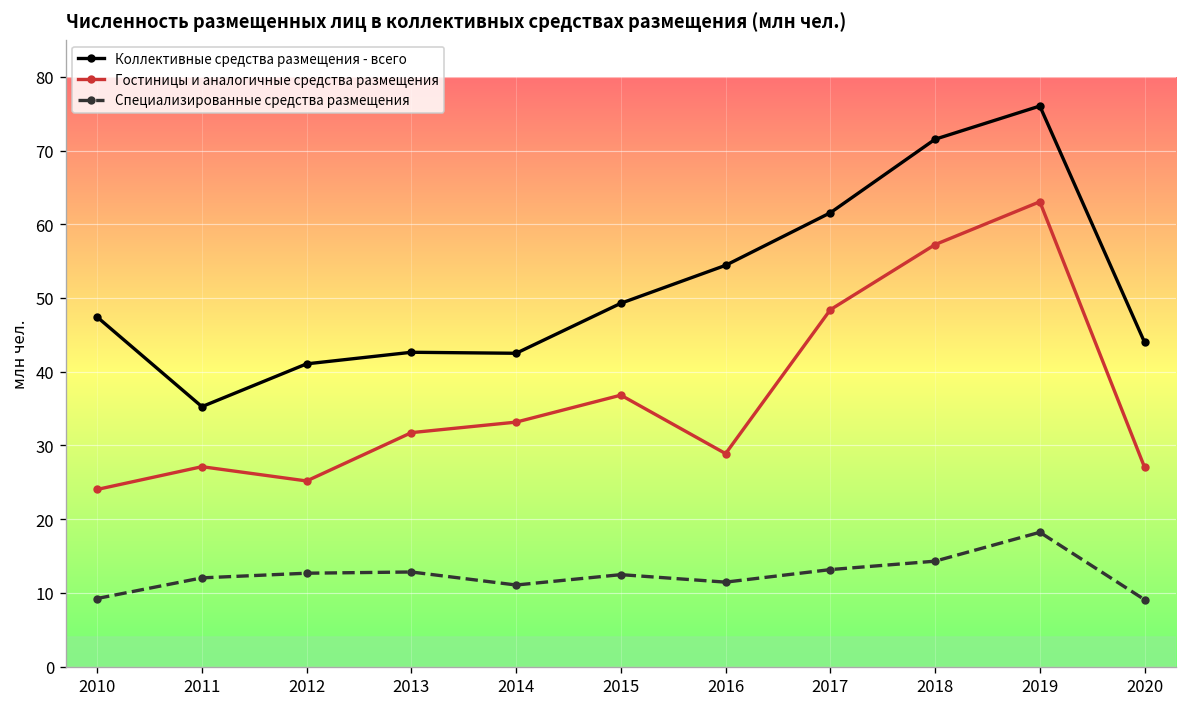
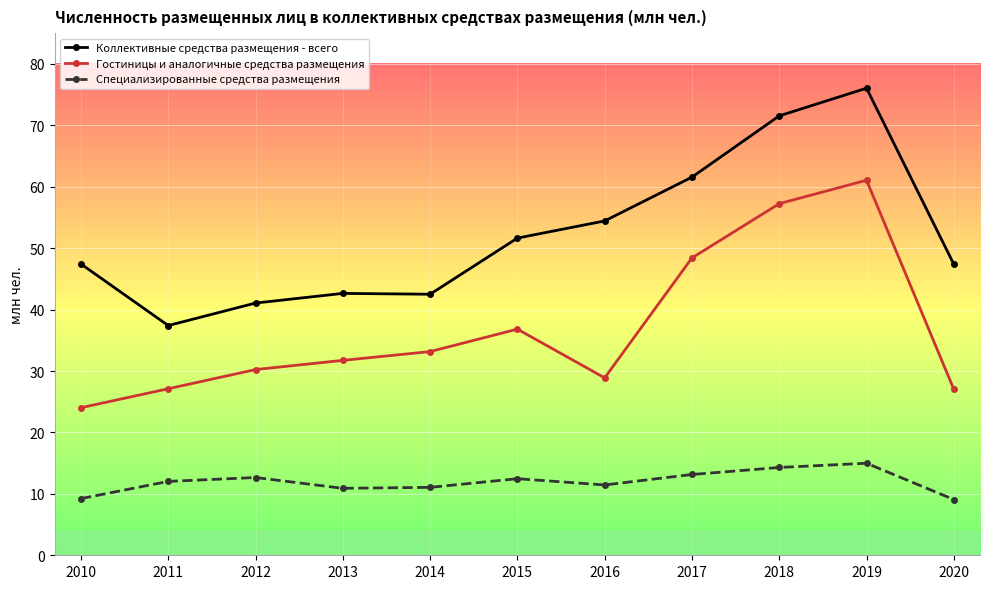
Коллективные средства размещения - всего, 2011: 35 -> 37
Гостиницы и аналогичные средства размещения, 2012: 25 -> 30
Специализированные средства размещения, 2013: 13 -> 11
Коллективные средства размещения - всего, 2015: 49 -> 52
Гостиницы и аналогичные средства размещения, 2019: 63 -> 61
Специализированные средства размещения, 2019: 18 -> 15
Коллективные средства размещения - всего, 2020: 44 -> 47
